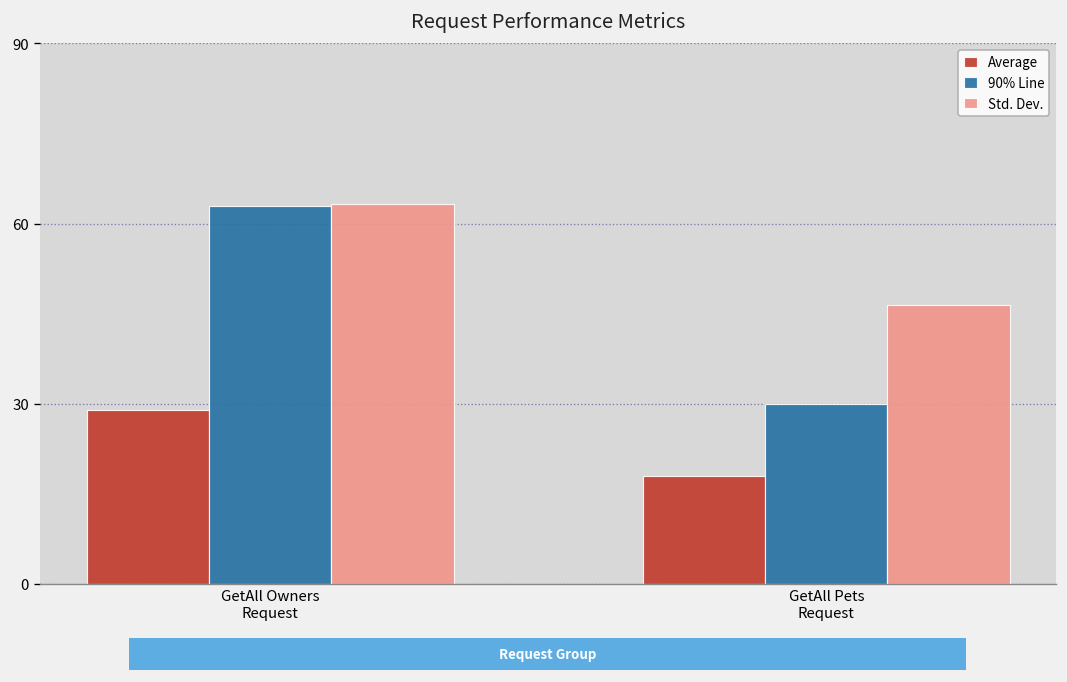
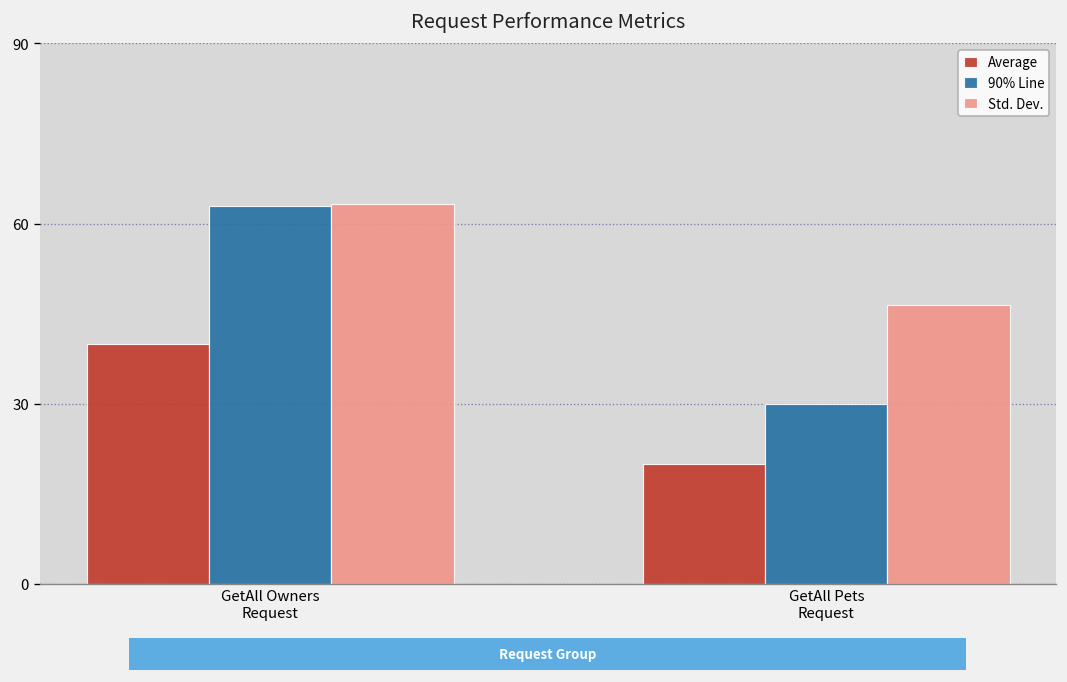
Average, GetAll Owners Request: 29 -> 40
Average, GetAll Pets Request: 18 -> 20
